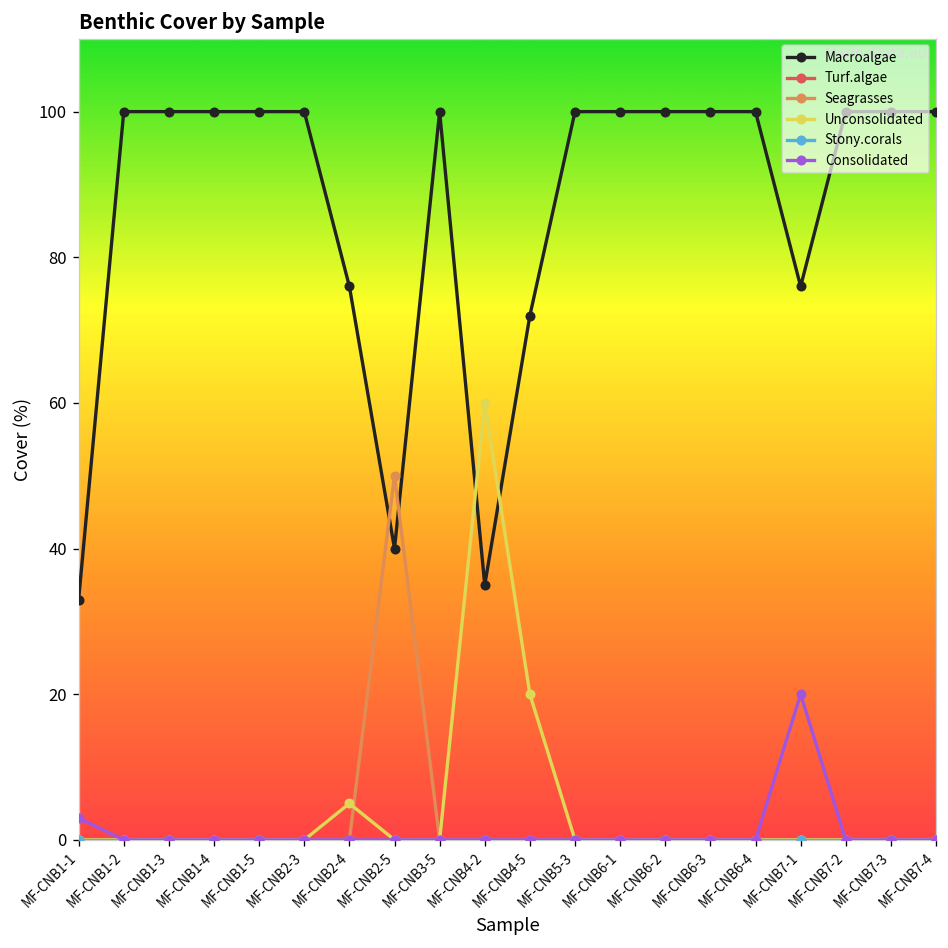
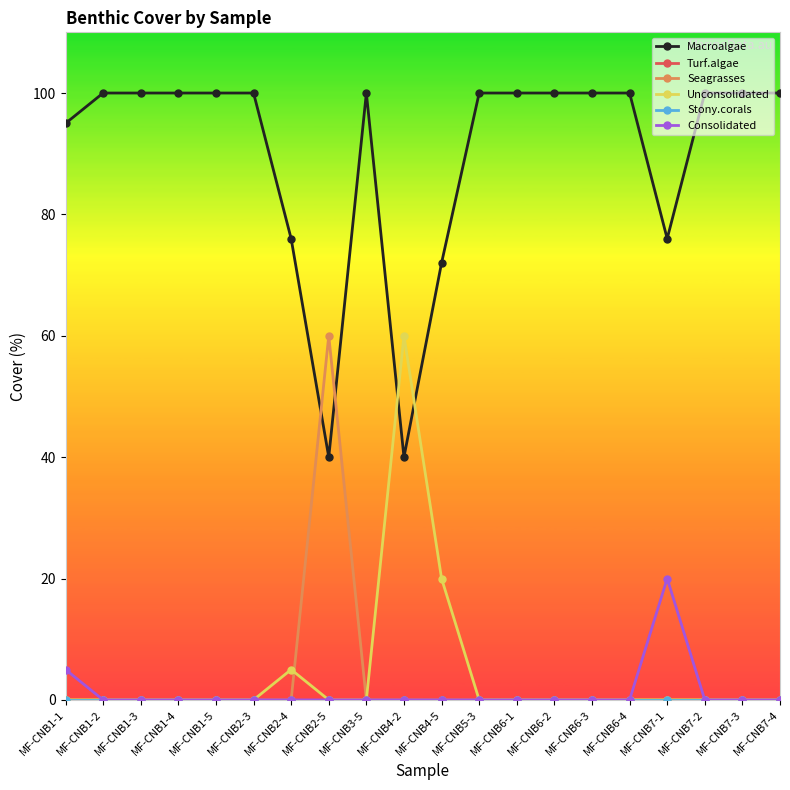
Macroalgae, MF-CNB1-1: 33 -> 95
Consolidated, MF-CNB1-1: 3 -> 5
Seagrasses, MF-CNB2-5: 50 -> 60
Macroalgae, MF-CNB4-2: 35 -> 40
